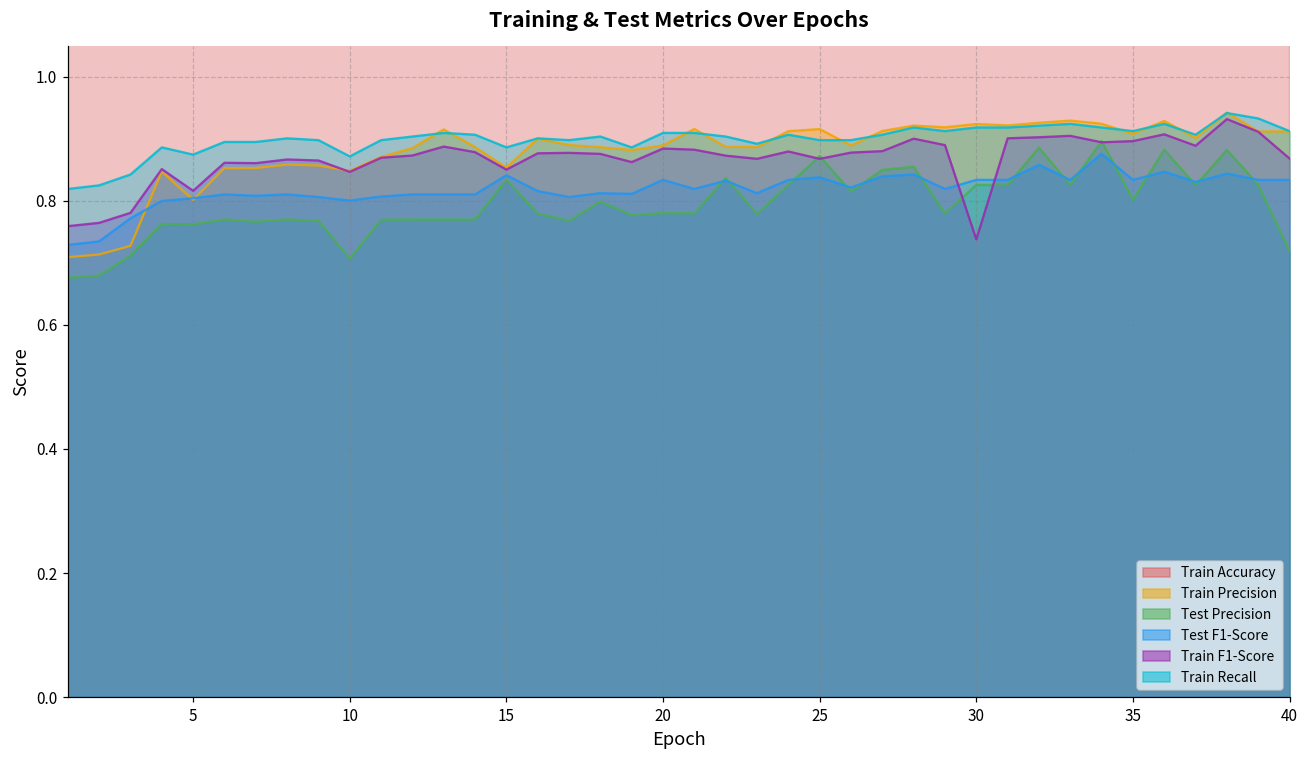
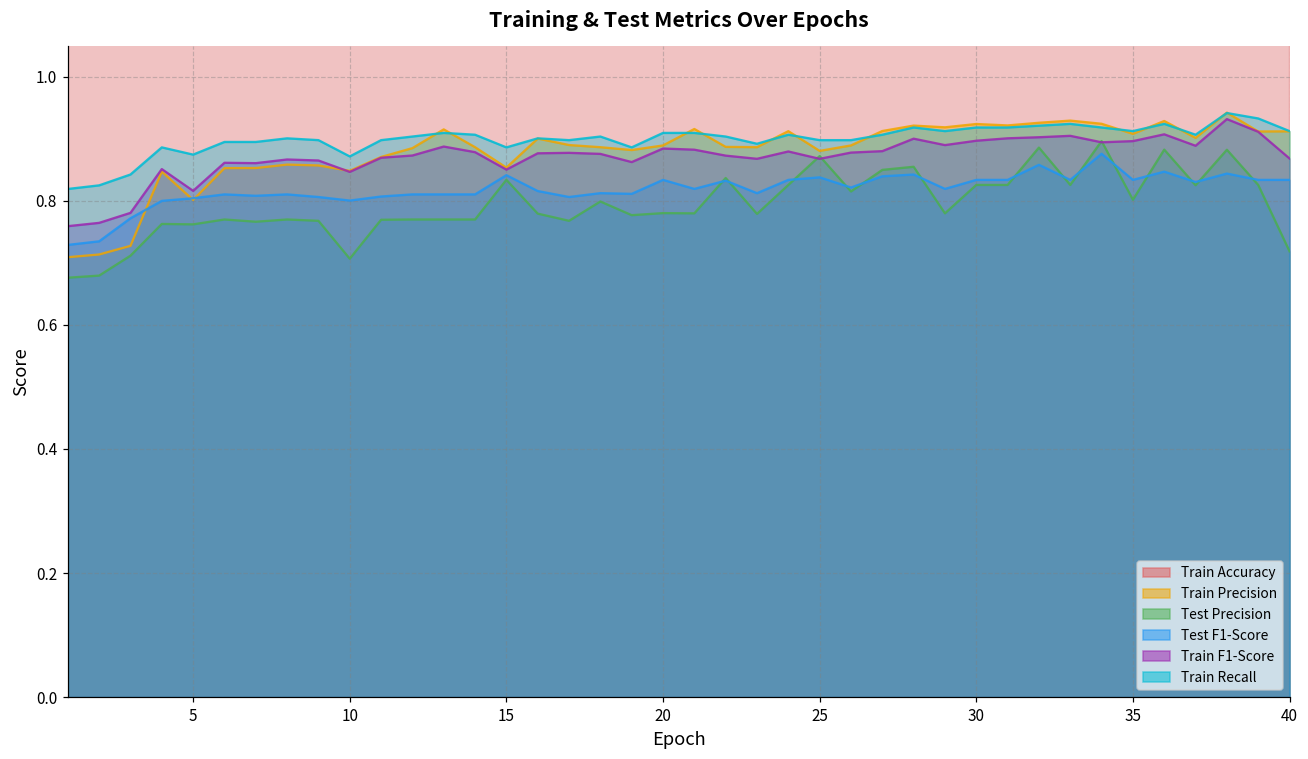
Train Precision, 25: 0.92 -> 0.88
Train F1-Score, 30: 0.74 -> 0.90
